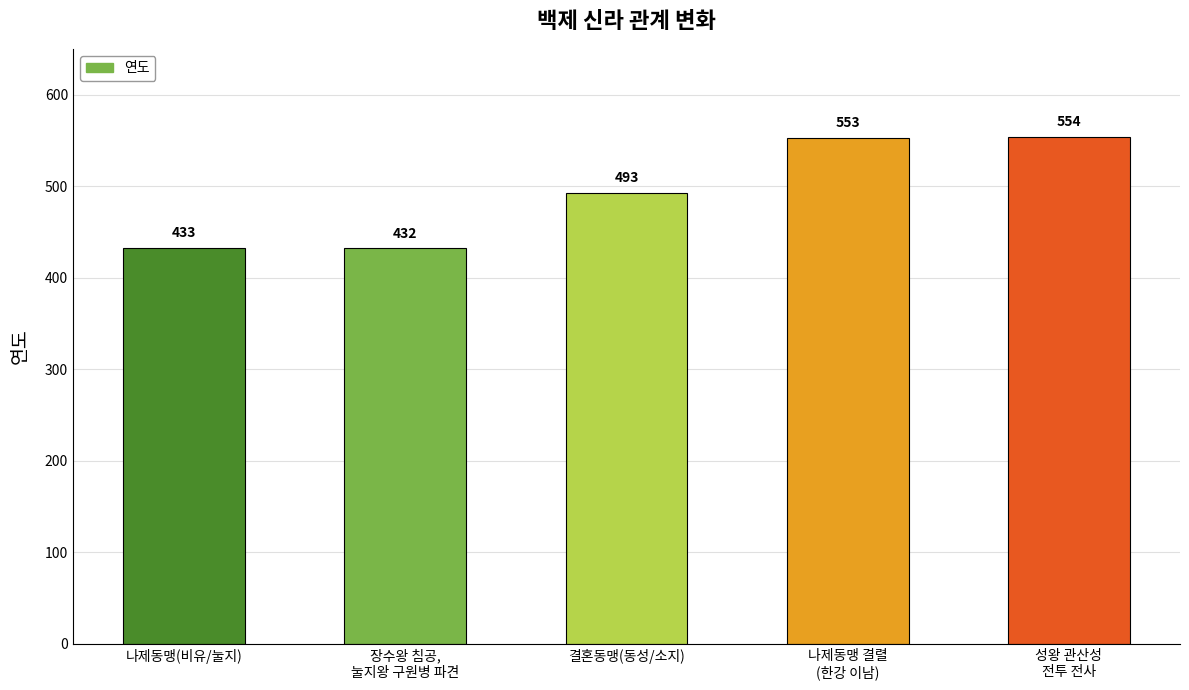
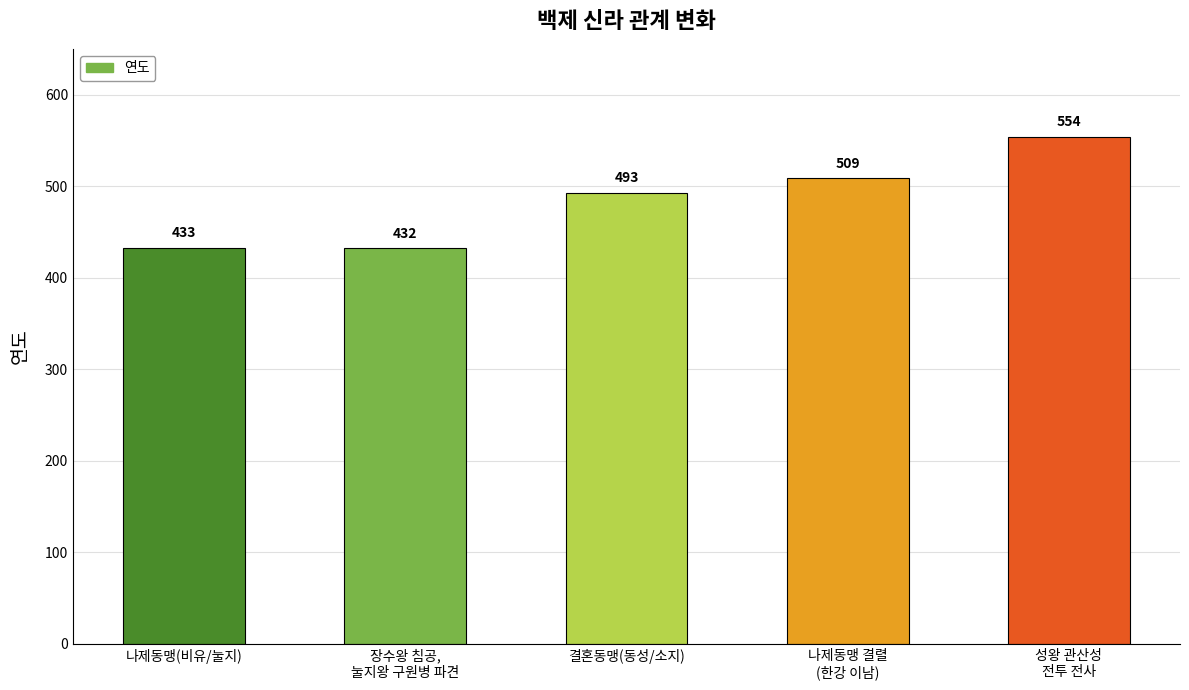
나제동맹 결렬 (한강 이남): 553 -> 509
